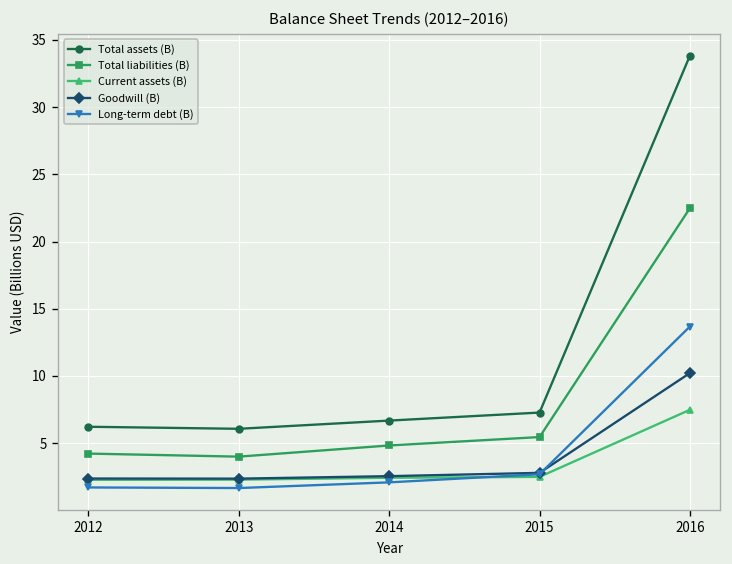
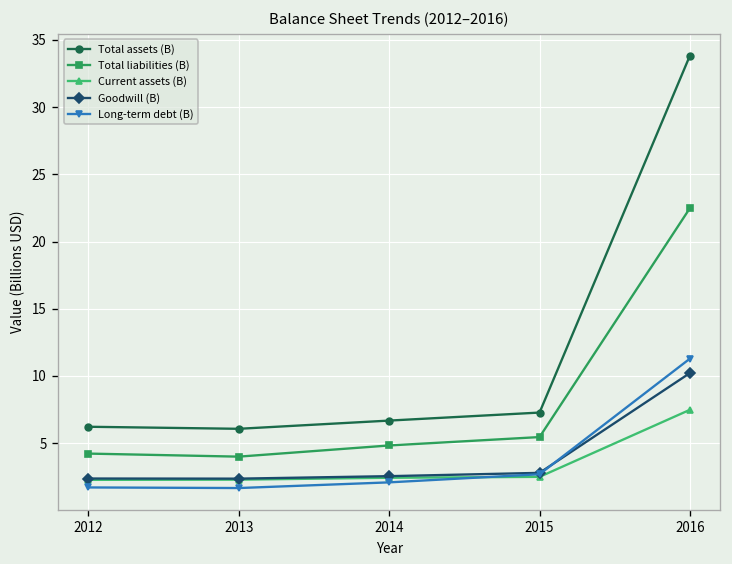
Long-term debt (B), 2016: 13.7 -> 11.3
